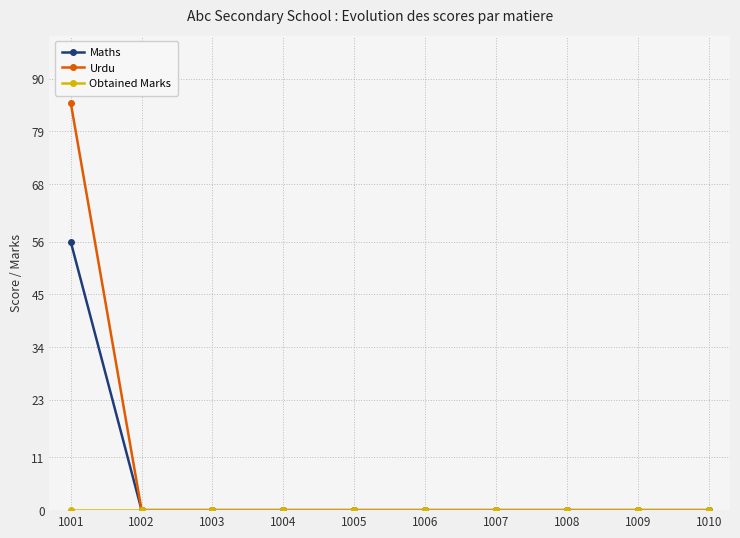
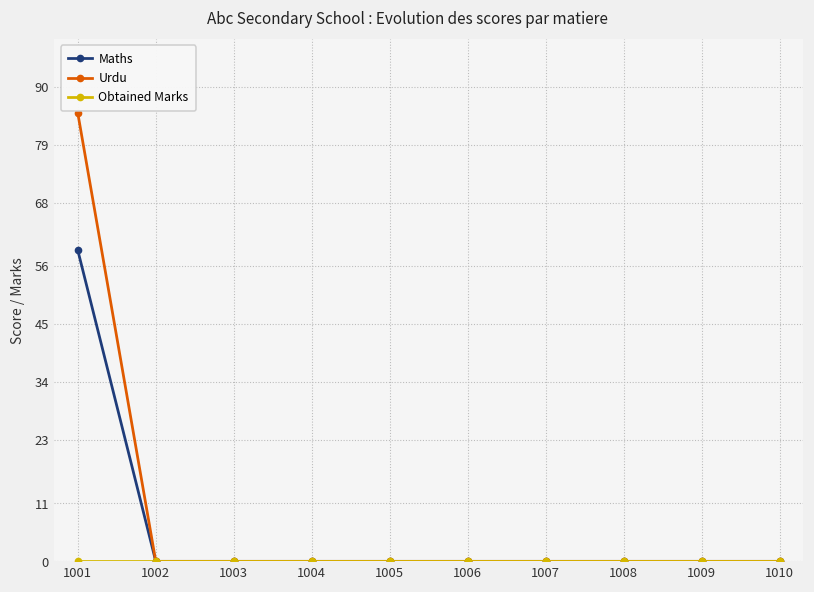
Maths, 1001: 56 -> 59
